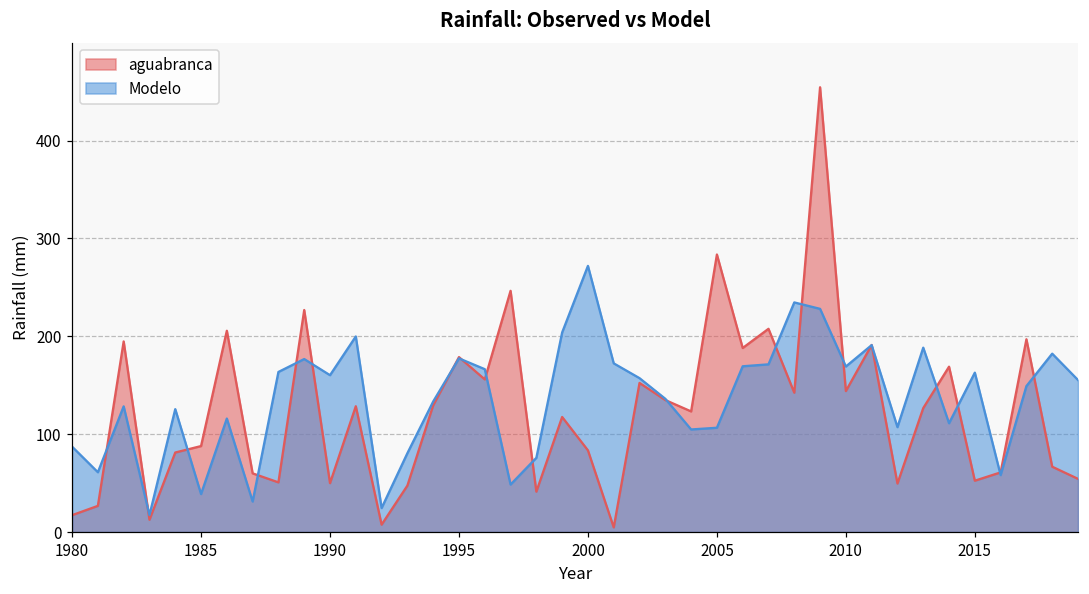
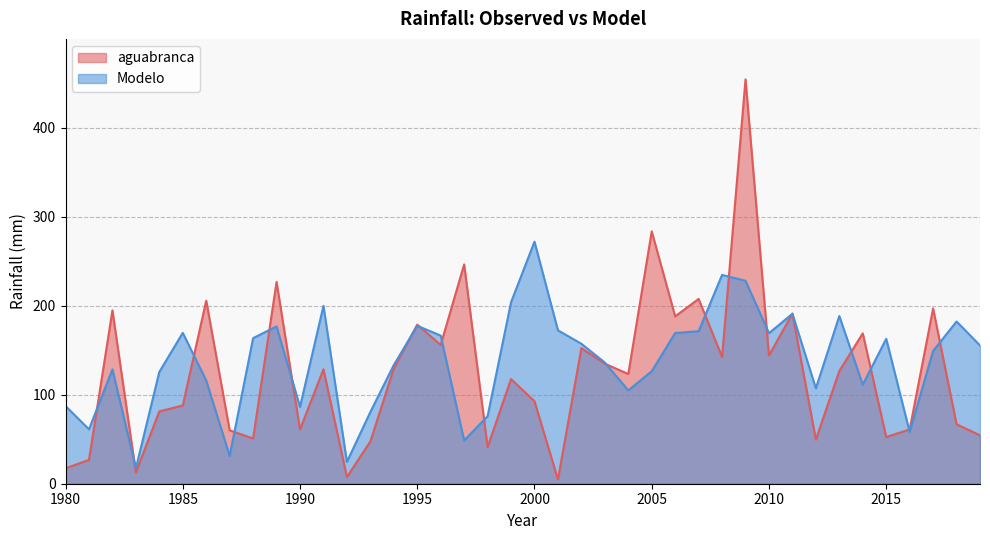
Modelo, 1985: 40 -> 170
aguabranca, 1990: 50 -> 60
Modelo, 1990: 160 -> 90
aguabranca, 2000: 80 -> 90
Modelo, 2005: 110 -> 130
